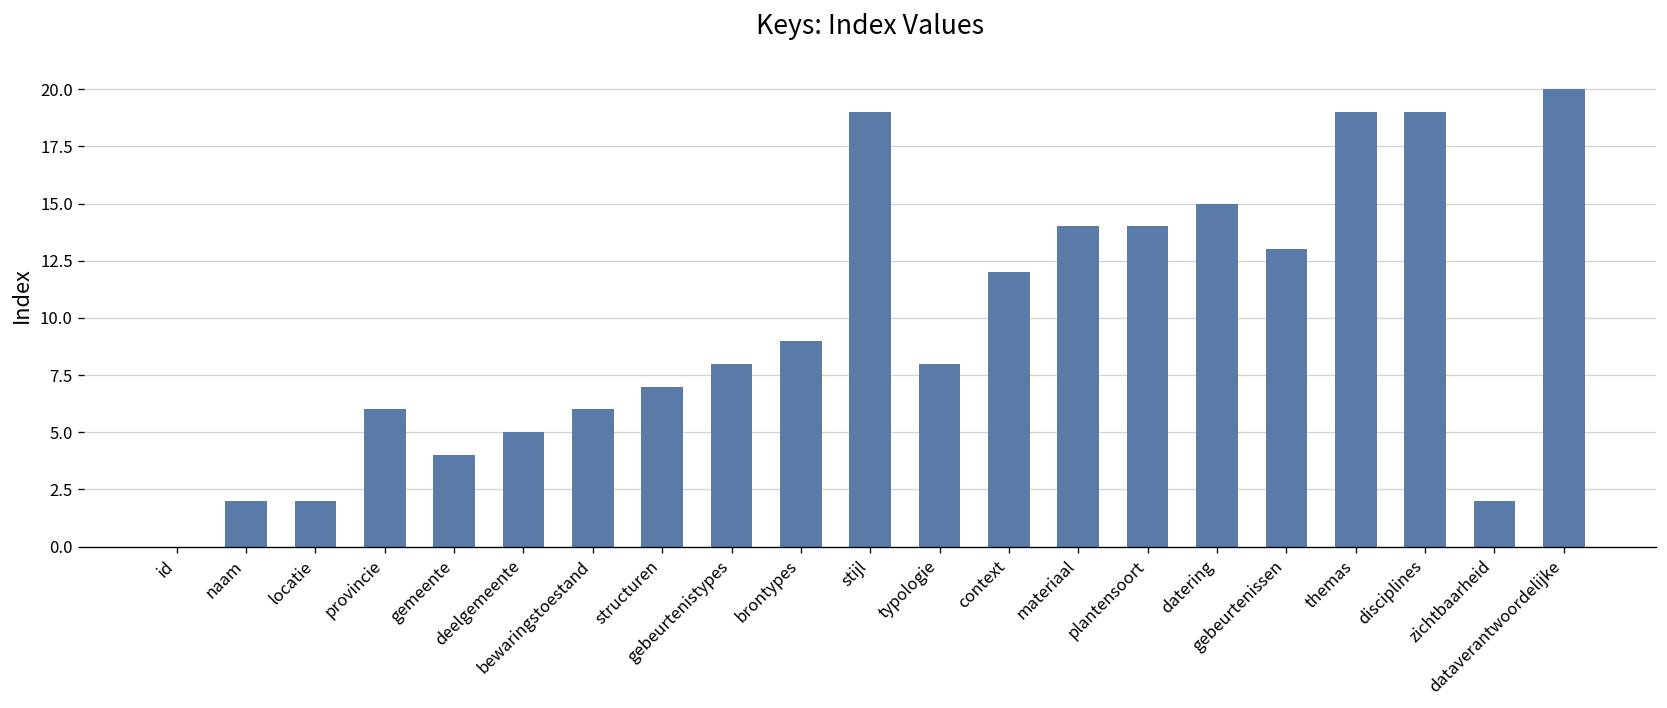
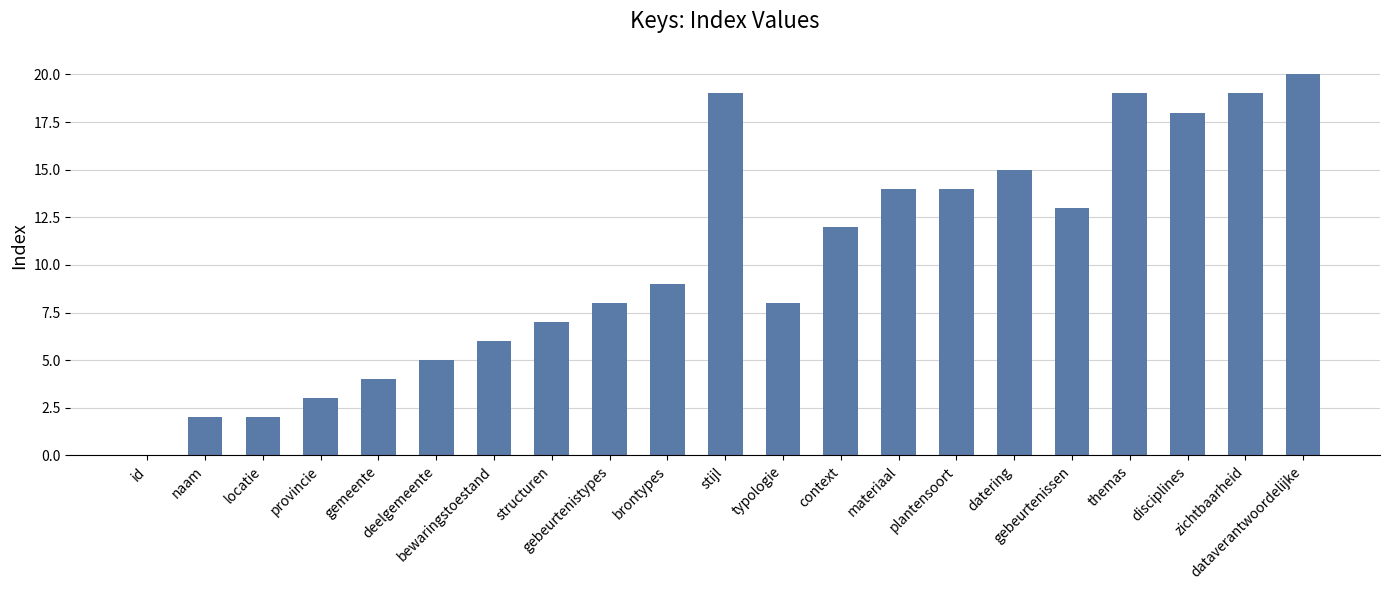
provincie: 6 -> 3
disciplines: 19 -> 18
zichtbaarheid: 2 -> 19
